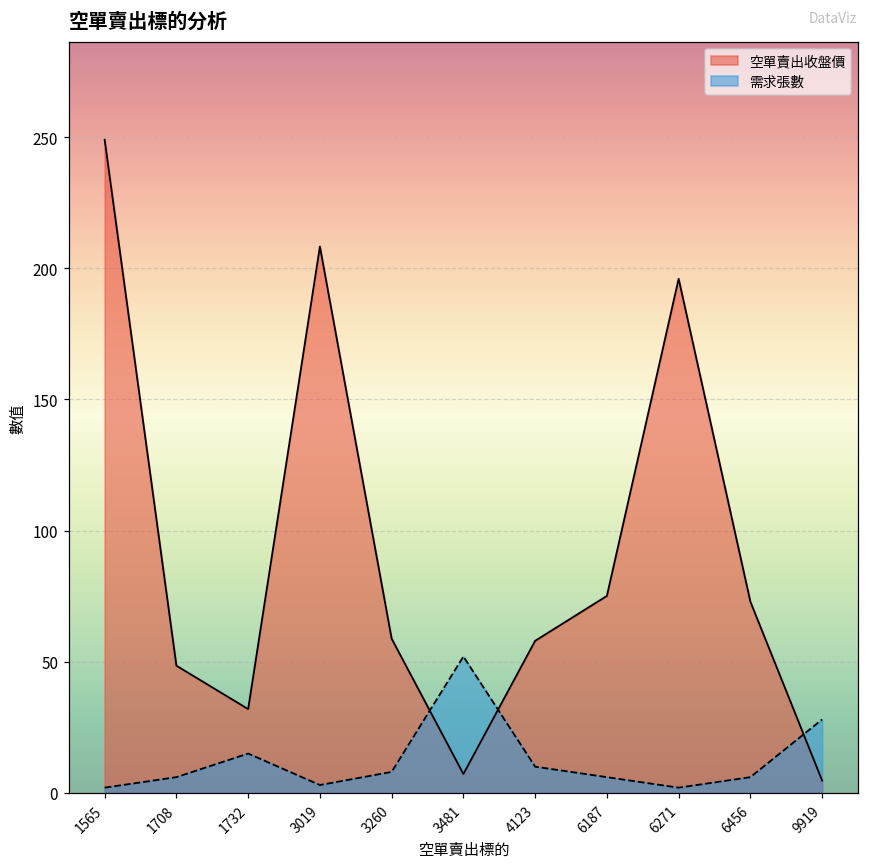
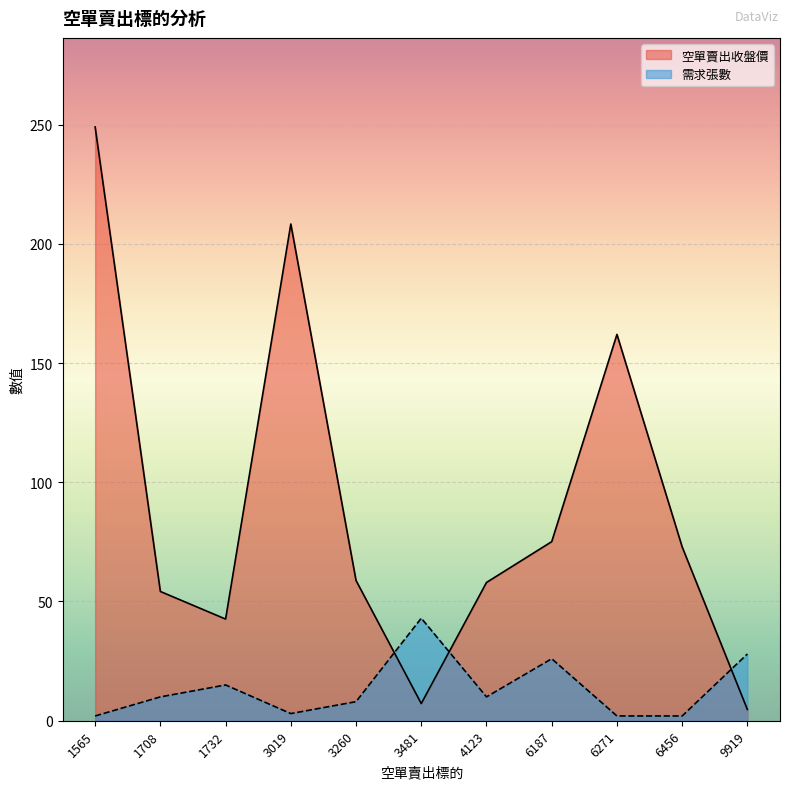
空單賣出收盤價, 1708: 49 -> 54
需求張數, 1708: 6 -> 10
空單賣出收盤價, 1732: 32 -> 43
需求張數, 3481: 52 -> 43
需求張數, 6187: 6 -> 26
空單賣出收盤價, 6271: 196 -> 162
需求張數, 6456: 6 -> 2
